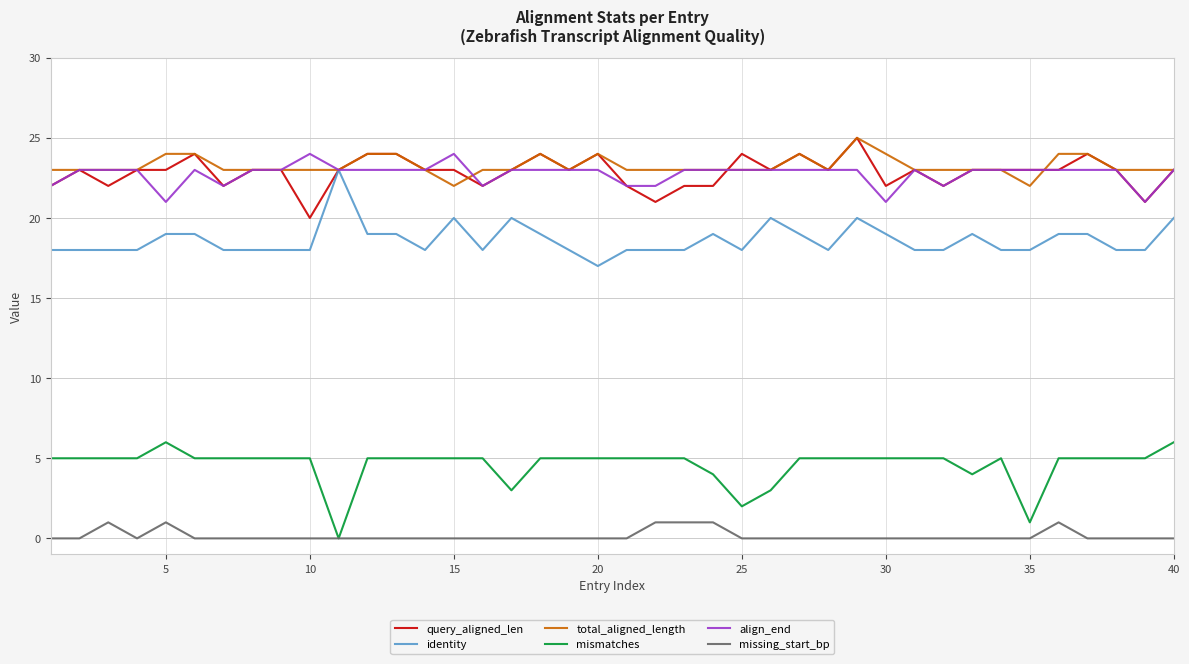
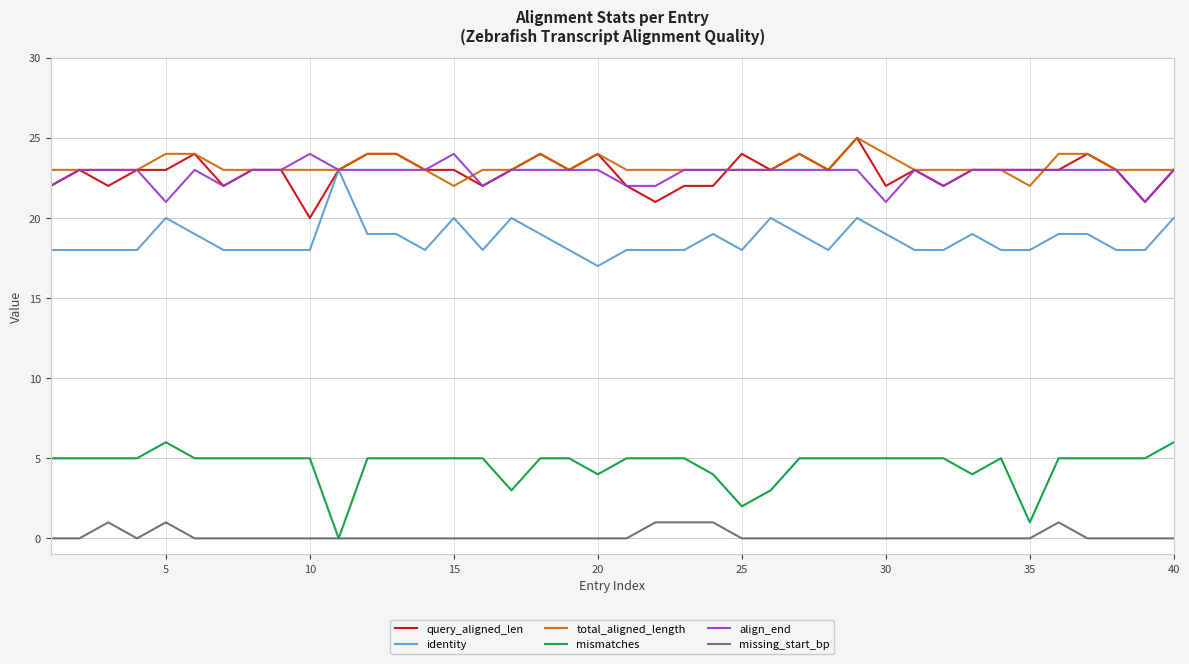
identity, 5: 19 -> 20
mismatches, 20: 5 -> 4
